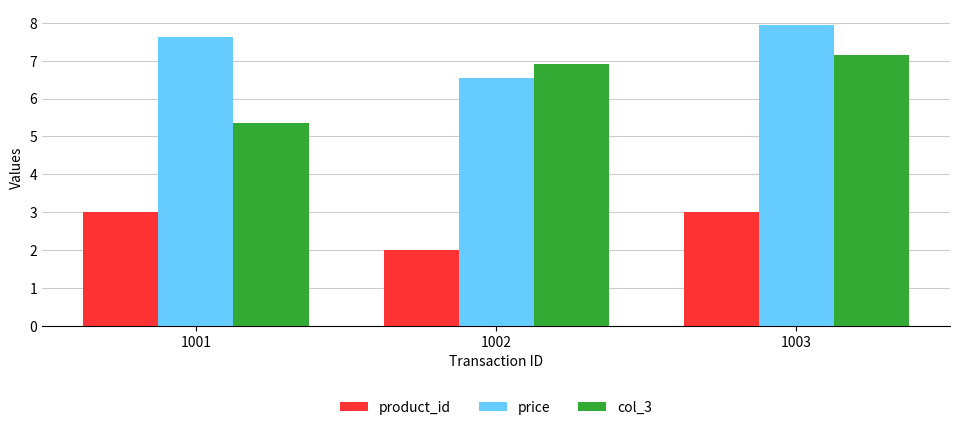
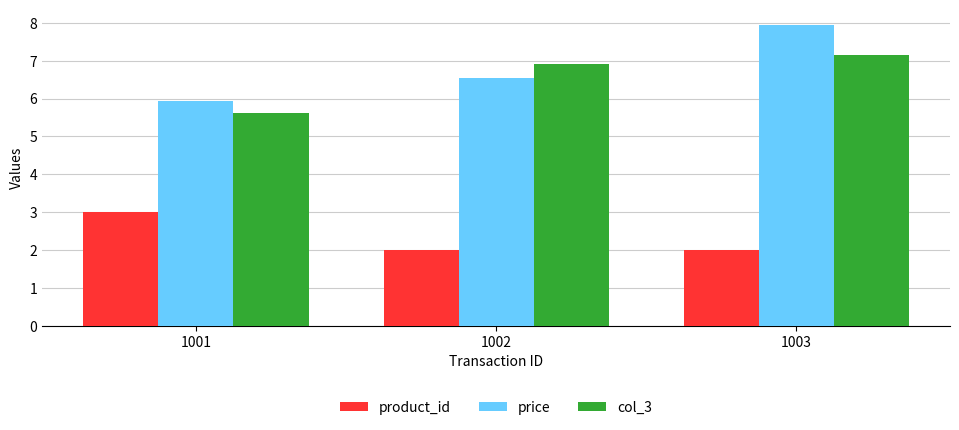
price, 1001: 7.6 -> 6.0
col_3, 1001: 5.4 -> 5.6
product_id, 1003: 3 -> 2
